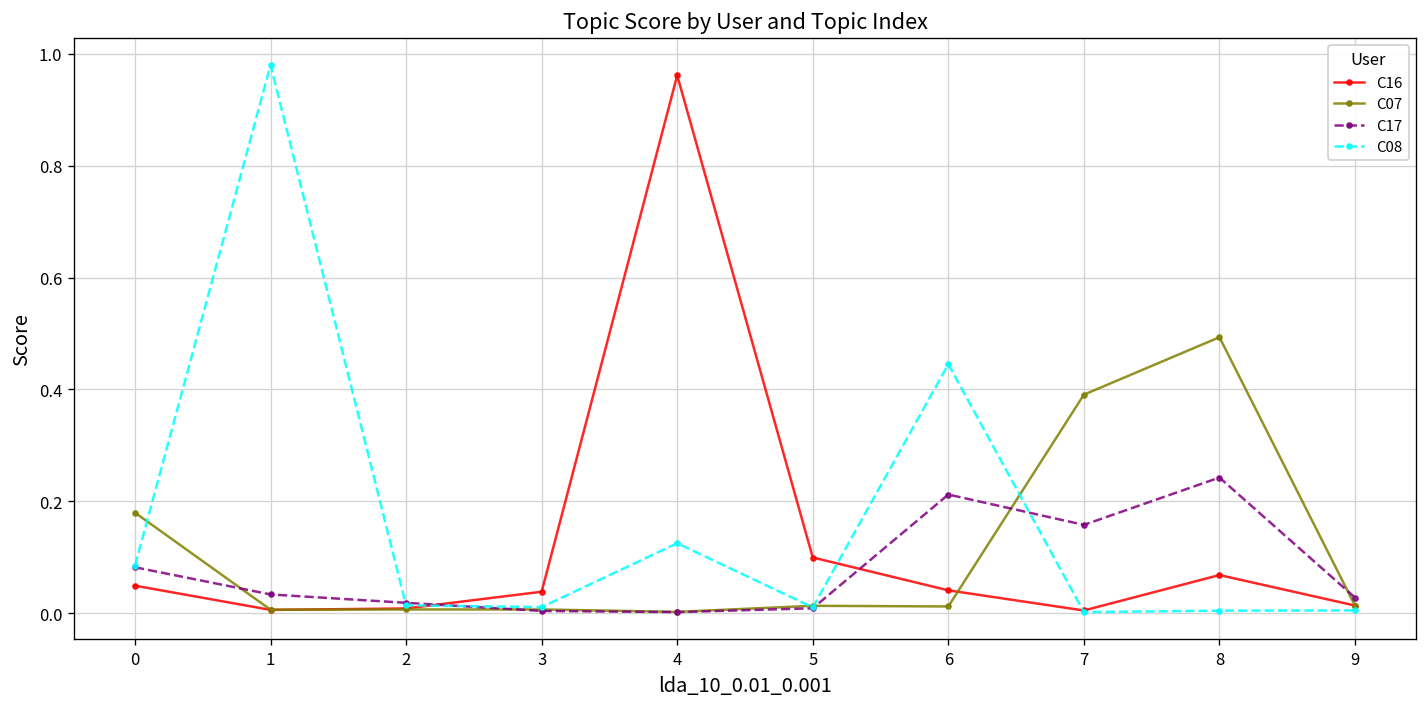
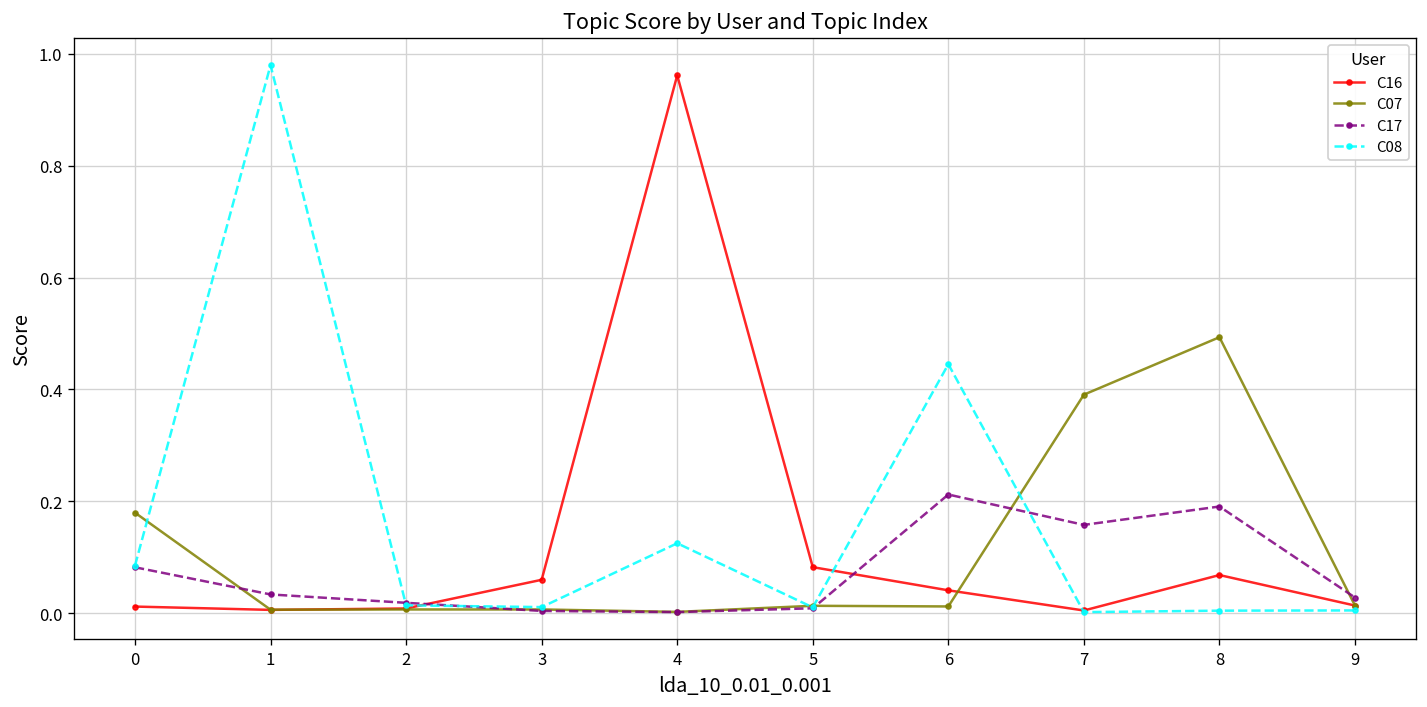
C16, 0: 0.05 -> 0.01
C16, 3: 0.04 -> 0.06
C16, 5: 0.10 -> 0.08
C17, 8: 0.24 -> 0.19
